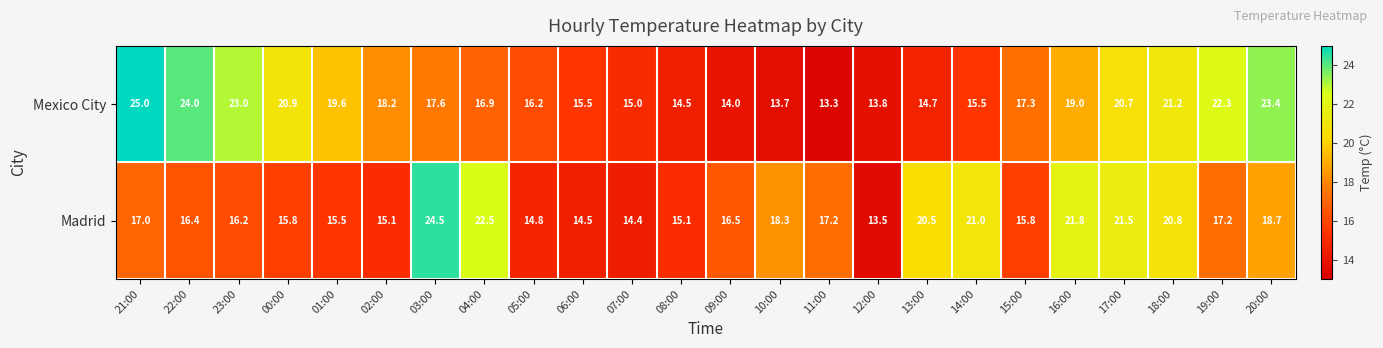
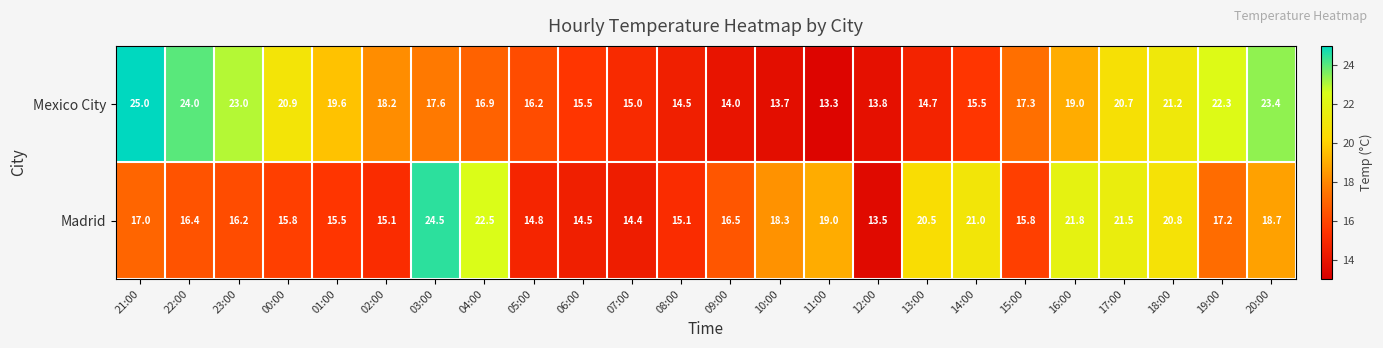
Madrid, 11:00: 17.2 -> 19.0
